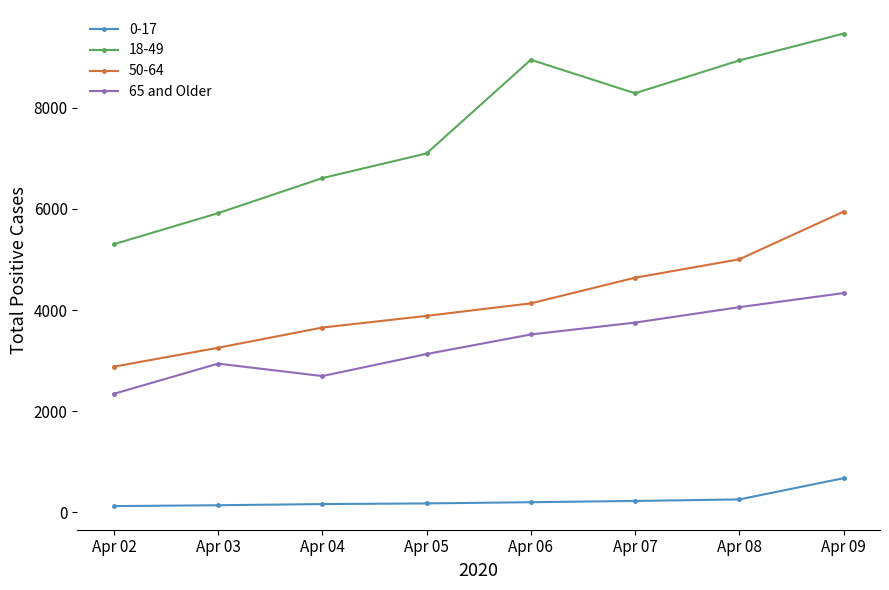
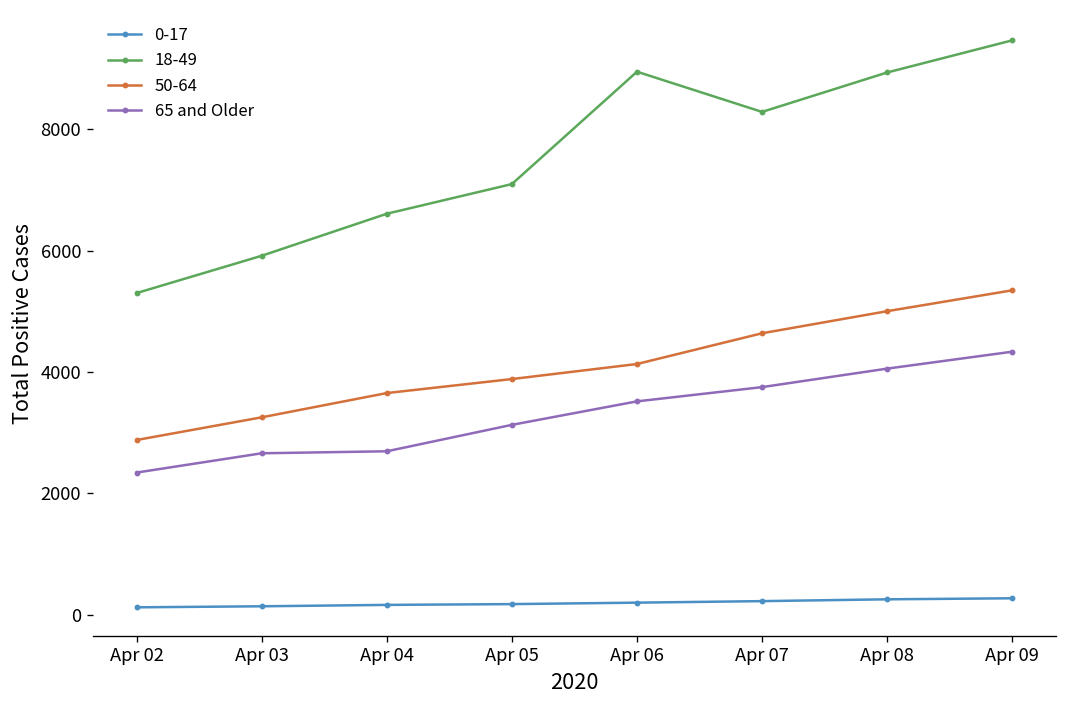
65 and Older, Apr 03: 2900 -> 2700
0-17, Apr 09: 700 -> 300
50-64, Apr 09: 5900 -> 5300
